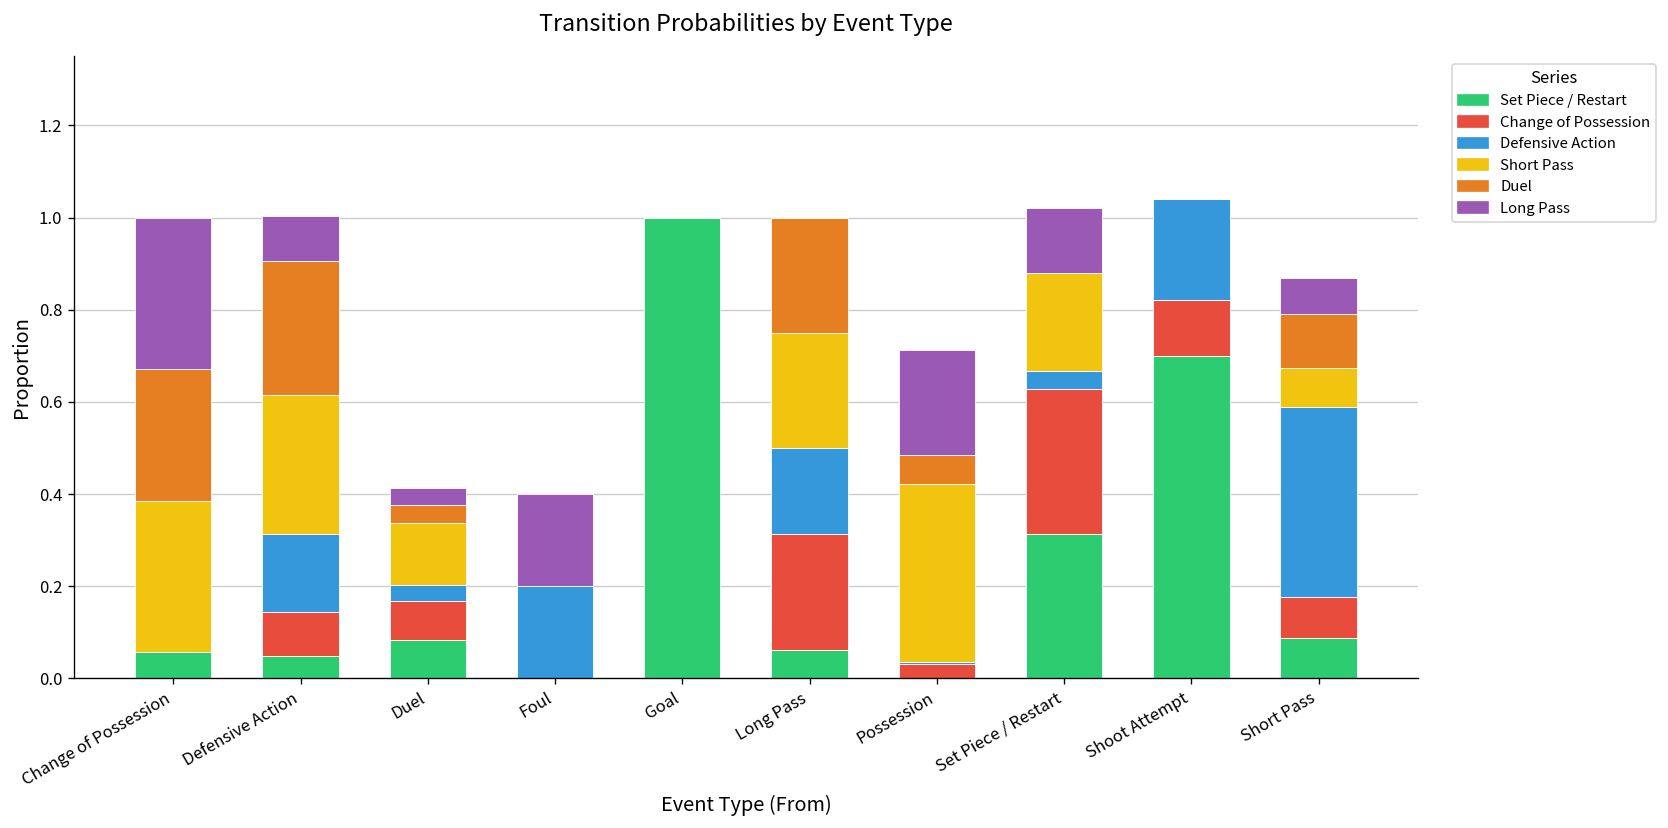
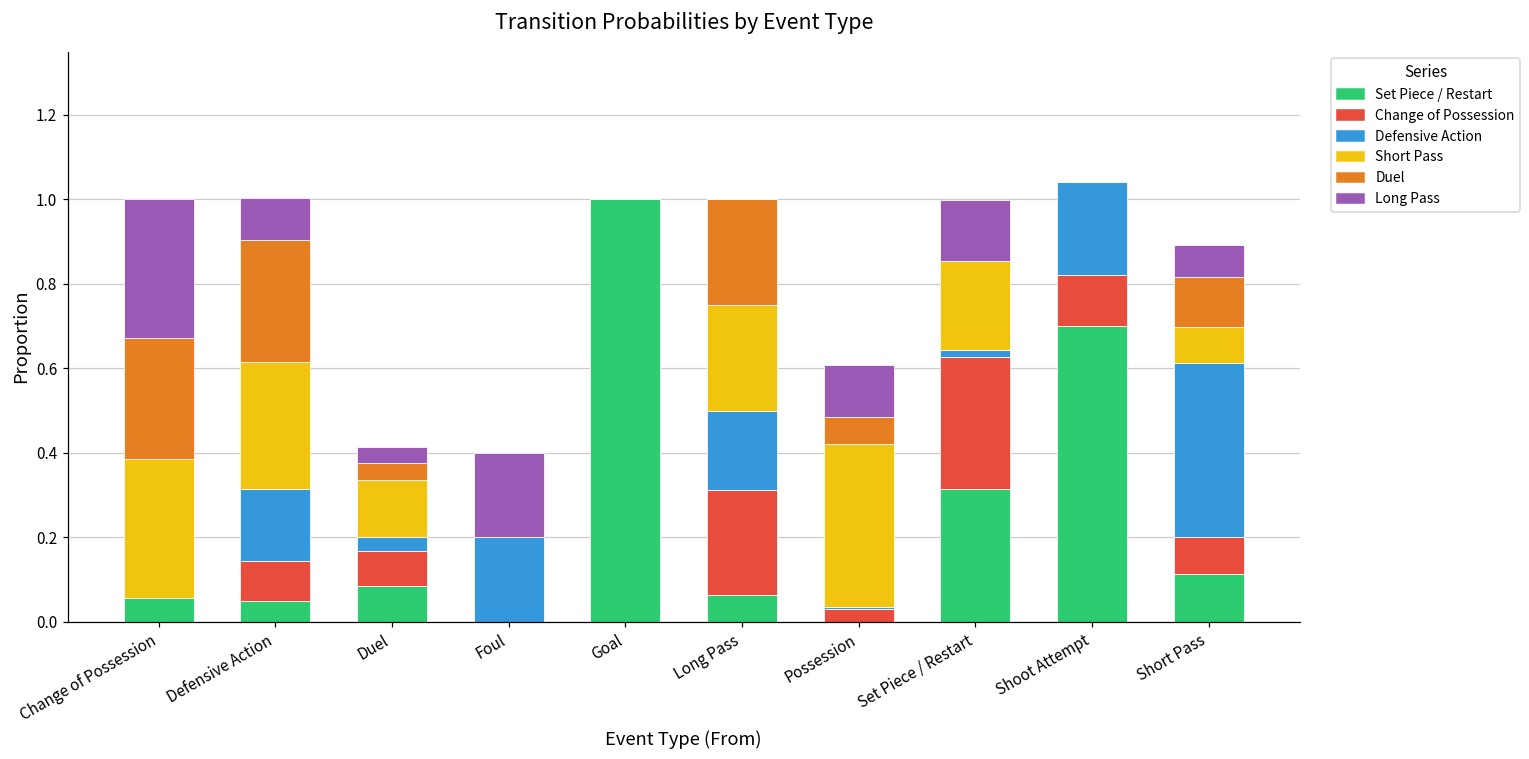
Long Pass, Possession: 0.23 -> 0.12
Defensive Action, Set Piece / Restart: 0.04 -> 0.02
Set Piece / Restart, Short Pass: 0.09 -> 0.11
